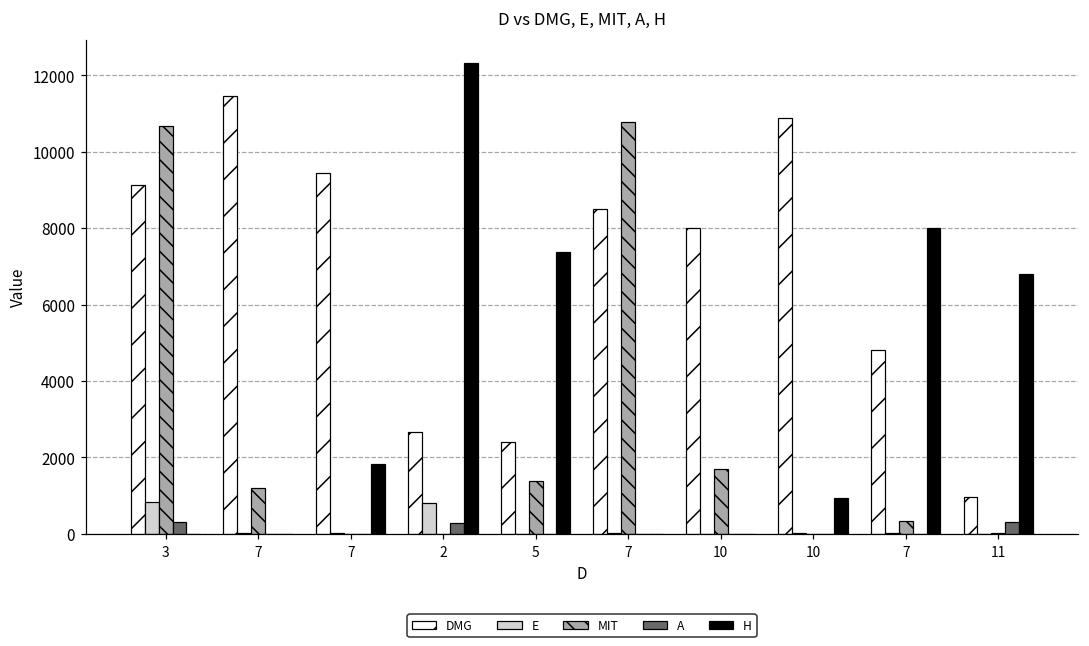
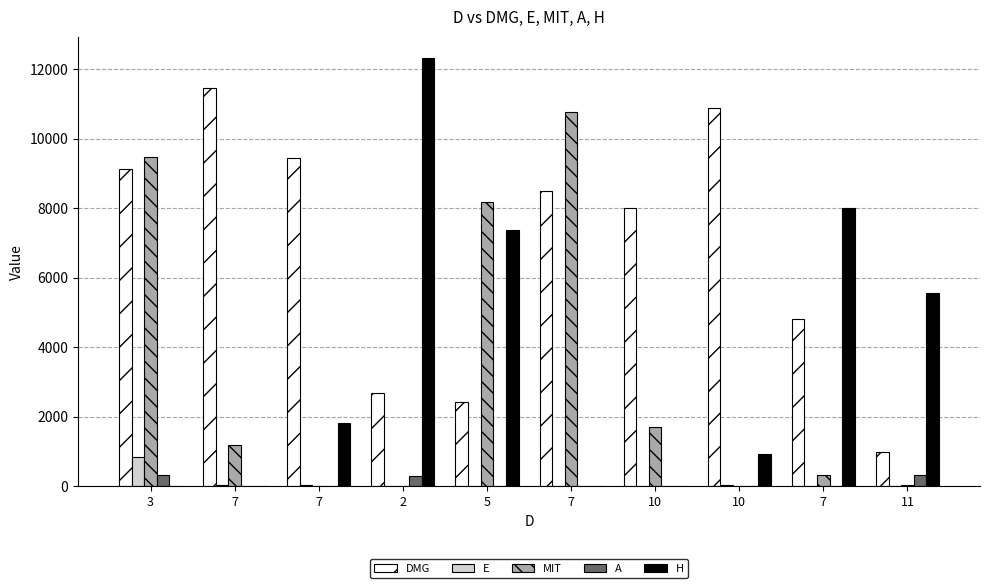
MIT, 3: 10700 -> 9500
E, 2: 800 -> 0
MIT, 5: 1400 -> 8200
H, 11: 6800 -> 5500
